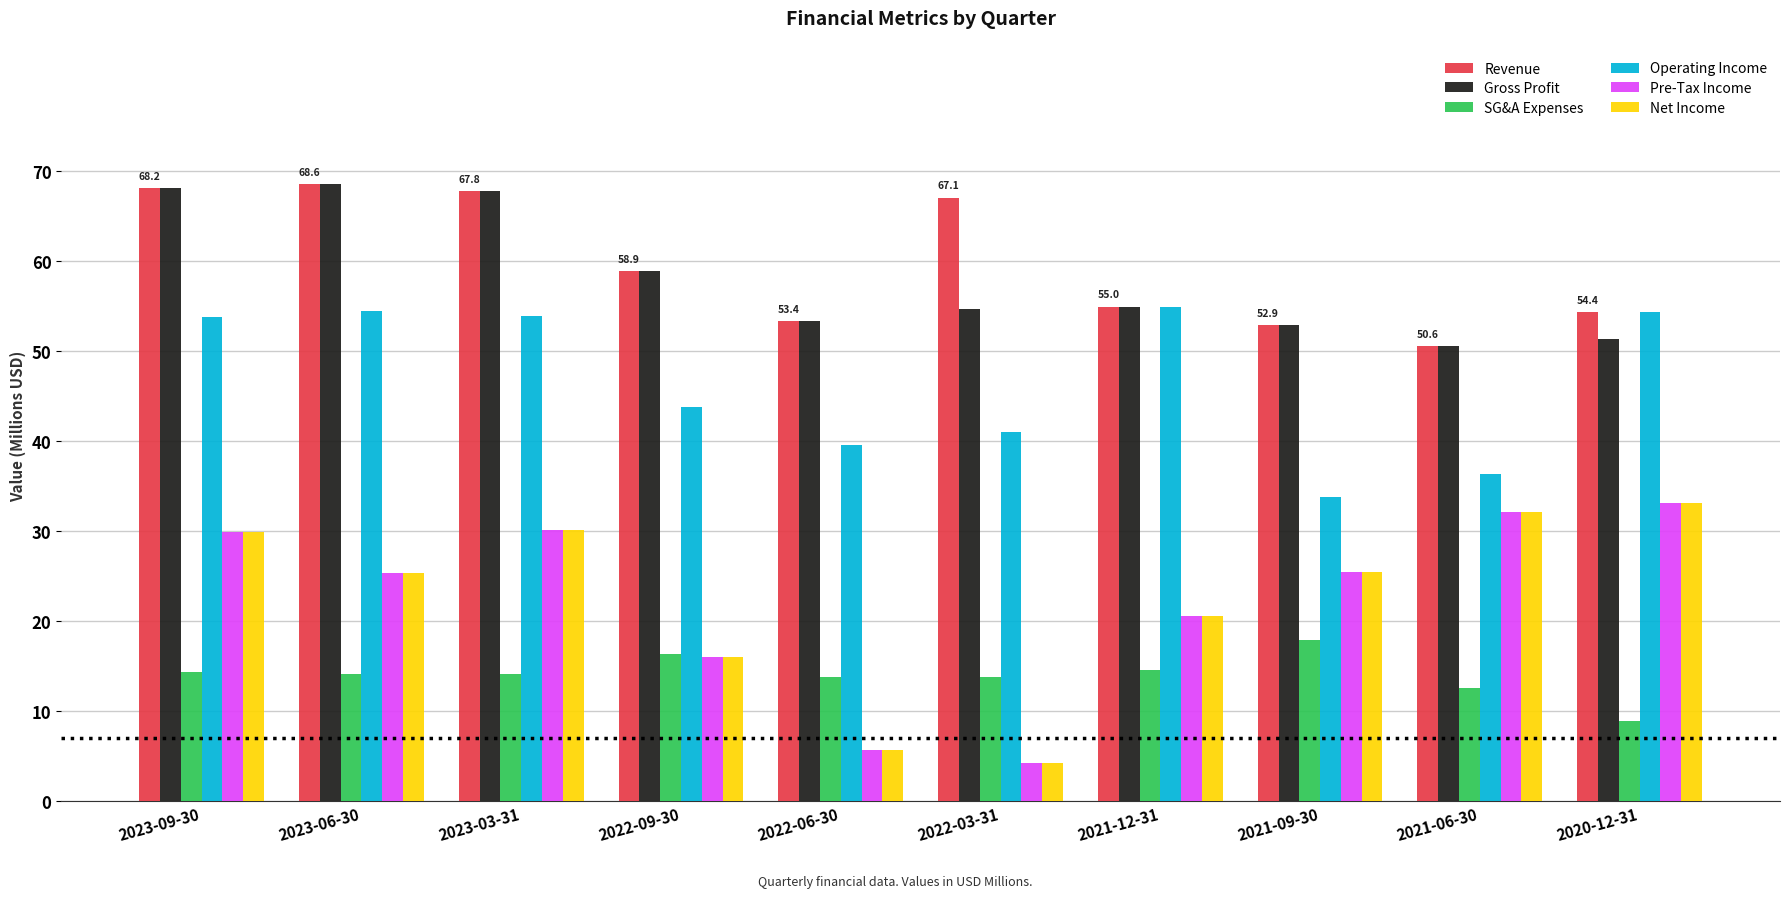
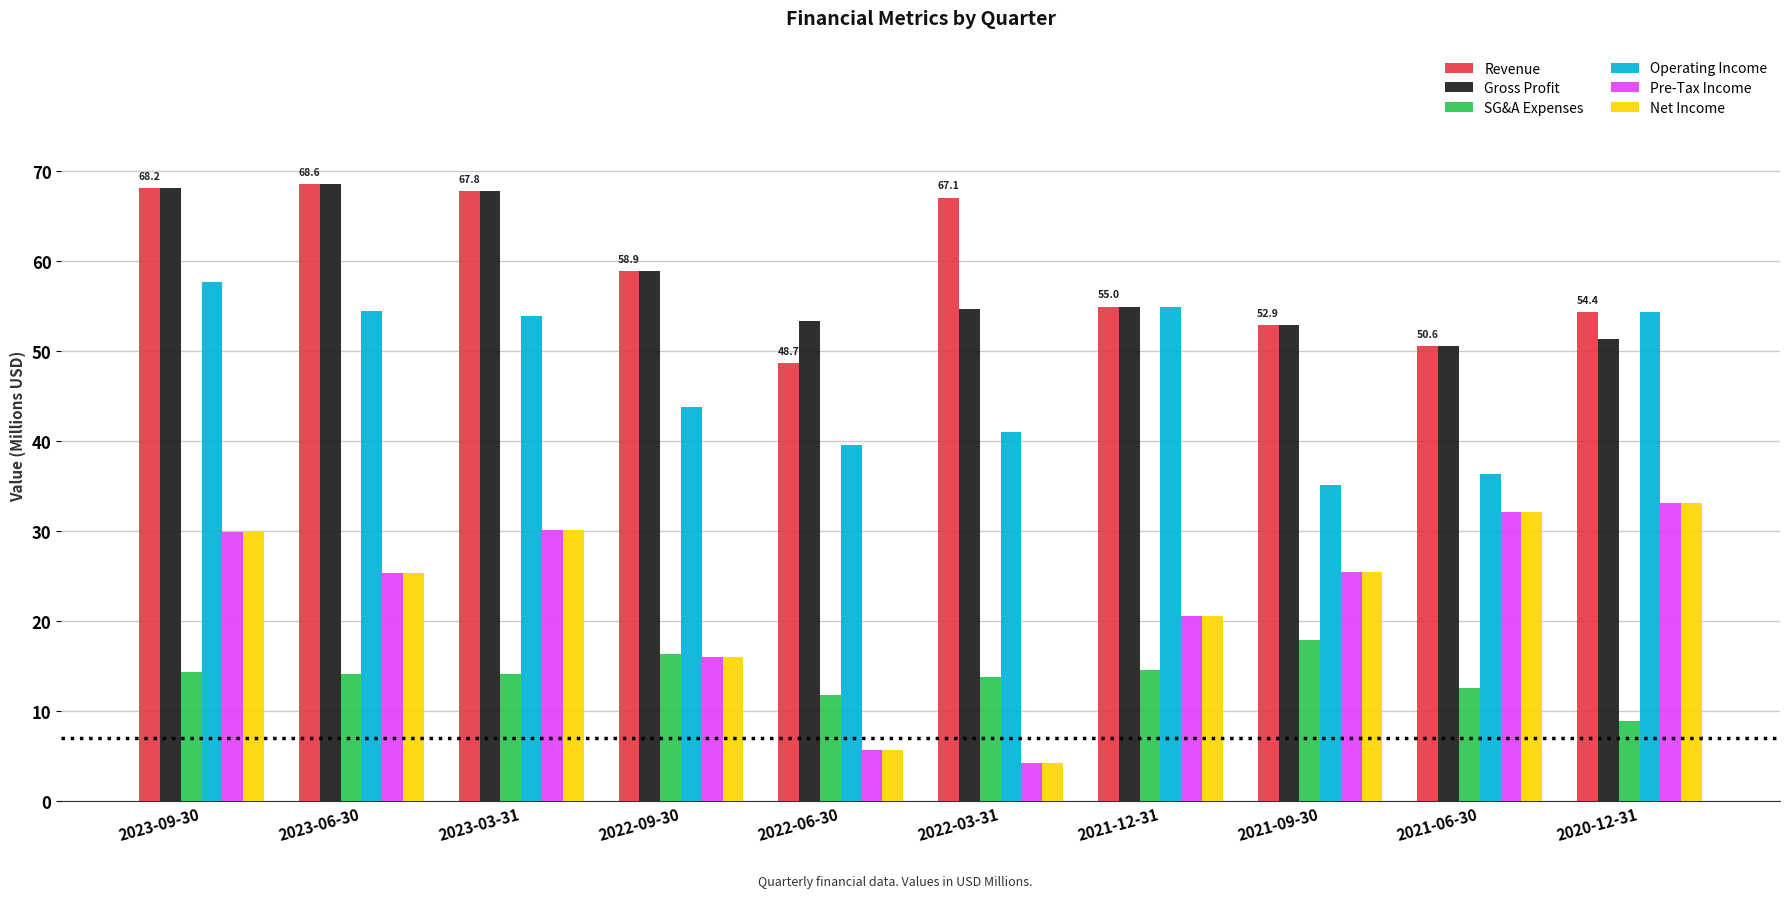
Operating Income, 2023-09-30: 54 -> 58
Revenue, 2022-06-30: 53.4 -> 48.7
SG&A Expenses, 2022-06-30: 14 -> 12
Operating Income, 2021-09-30: 34 -> 35
